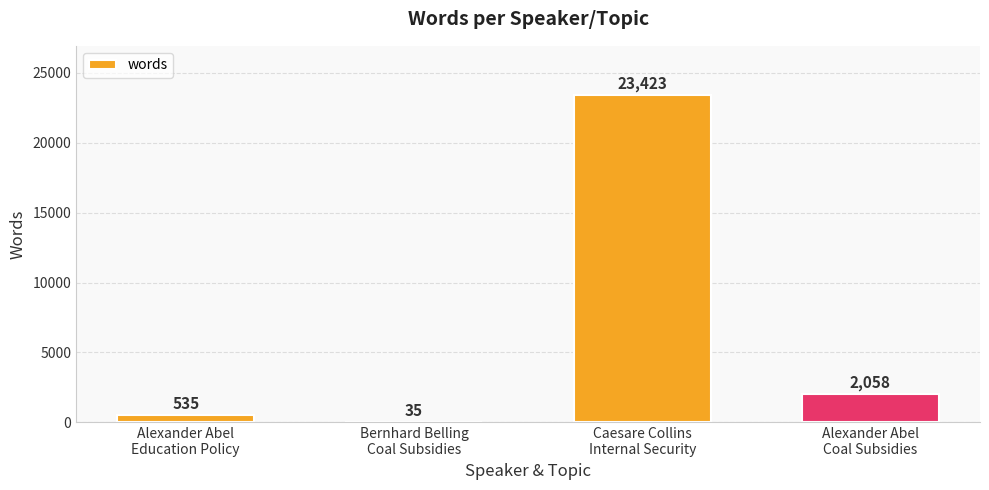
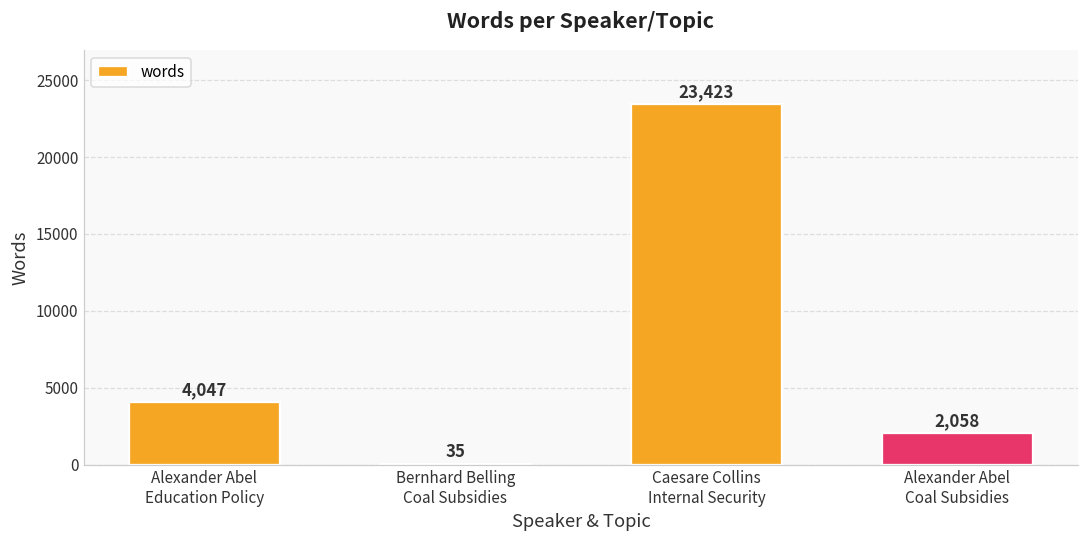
Alexander Abel Education Policy: 535 -> 4,047
